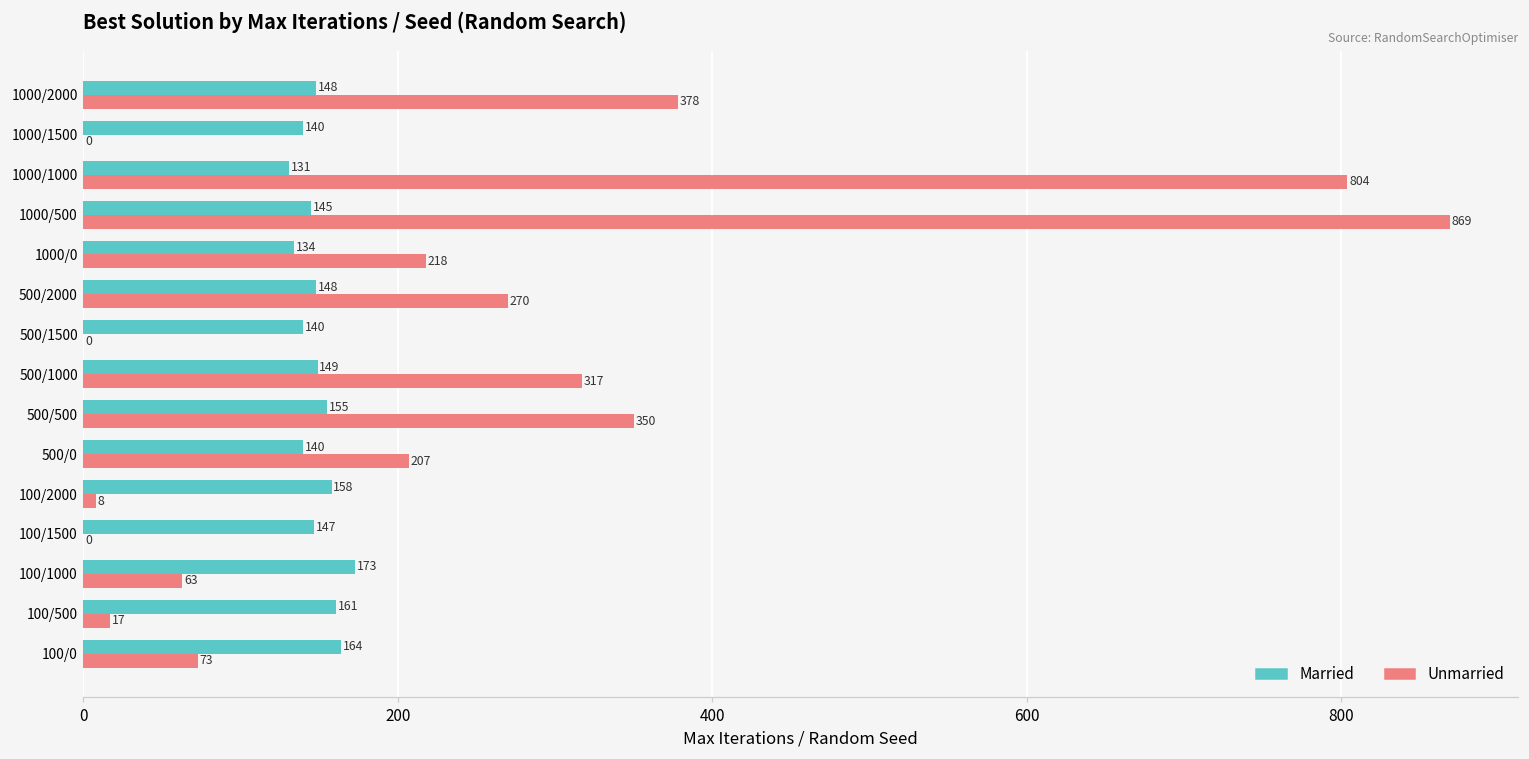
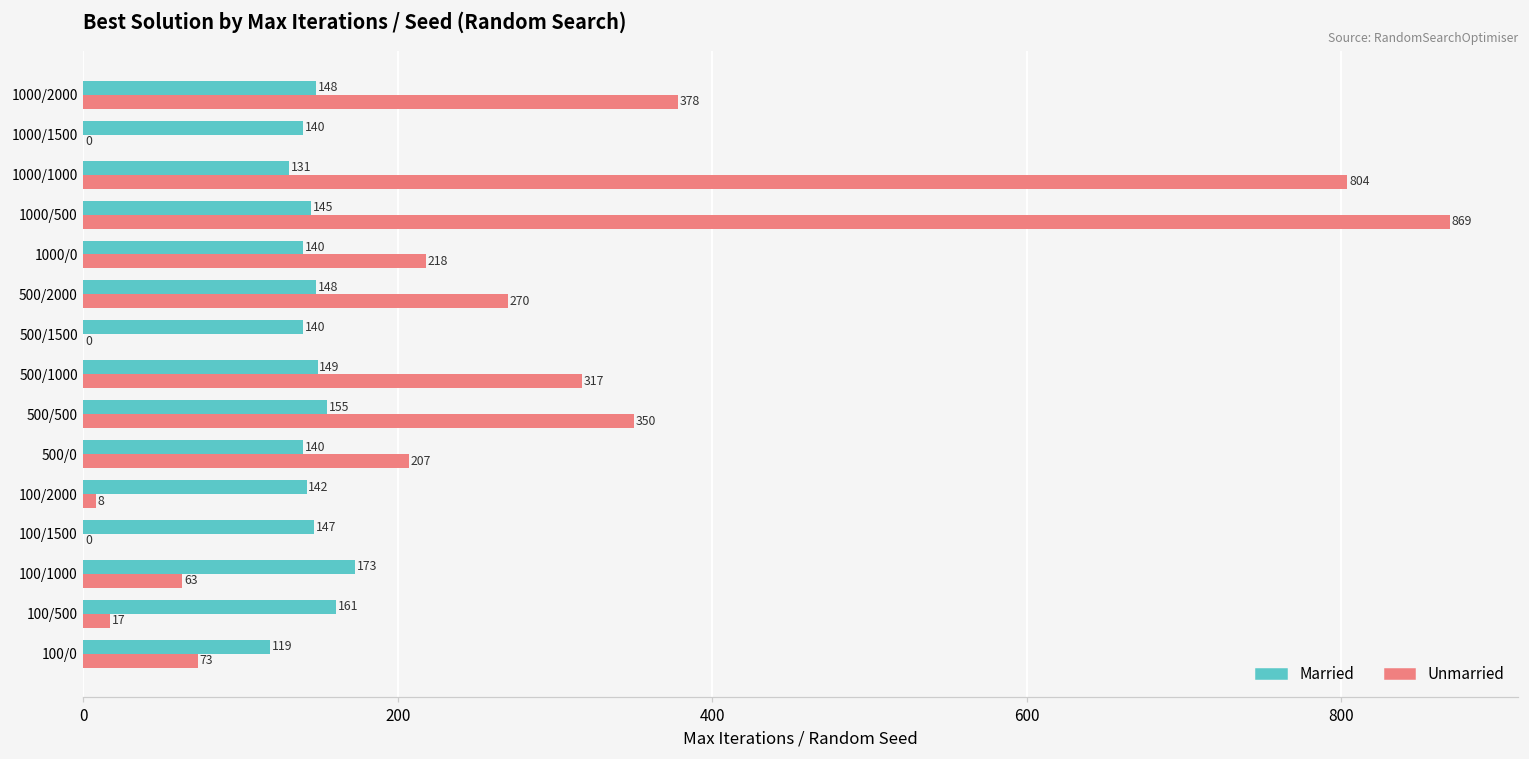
Married, 1000/0: 134 -> 140
Married, 100/2000: 158 -> 142
Married, 100/0: 164 -> 119
